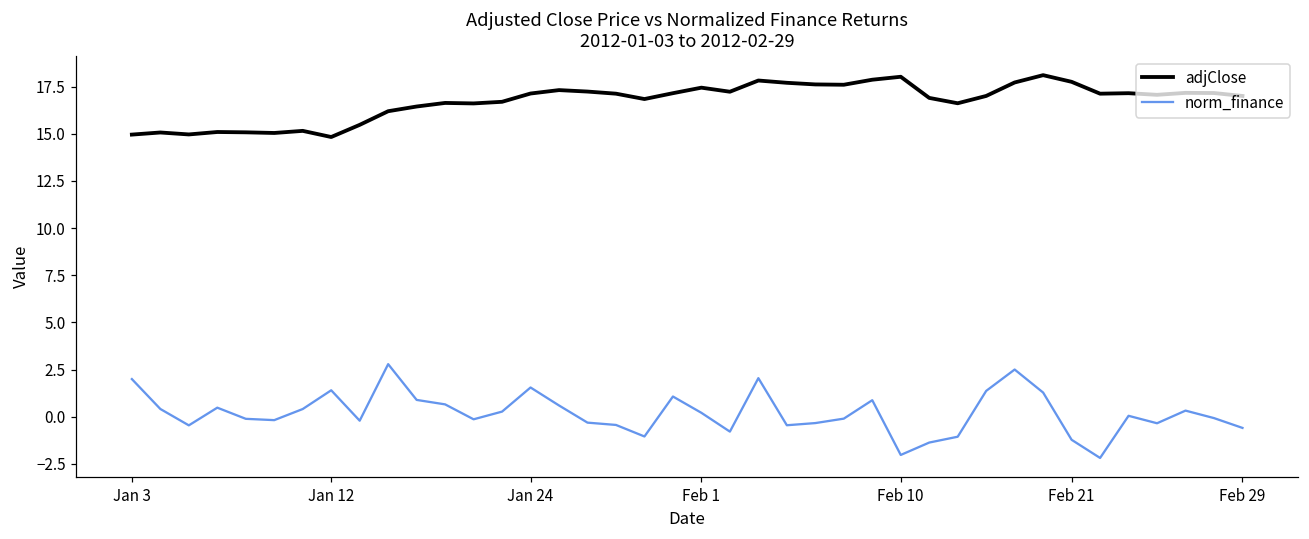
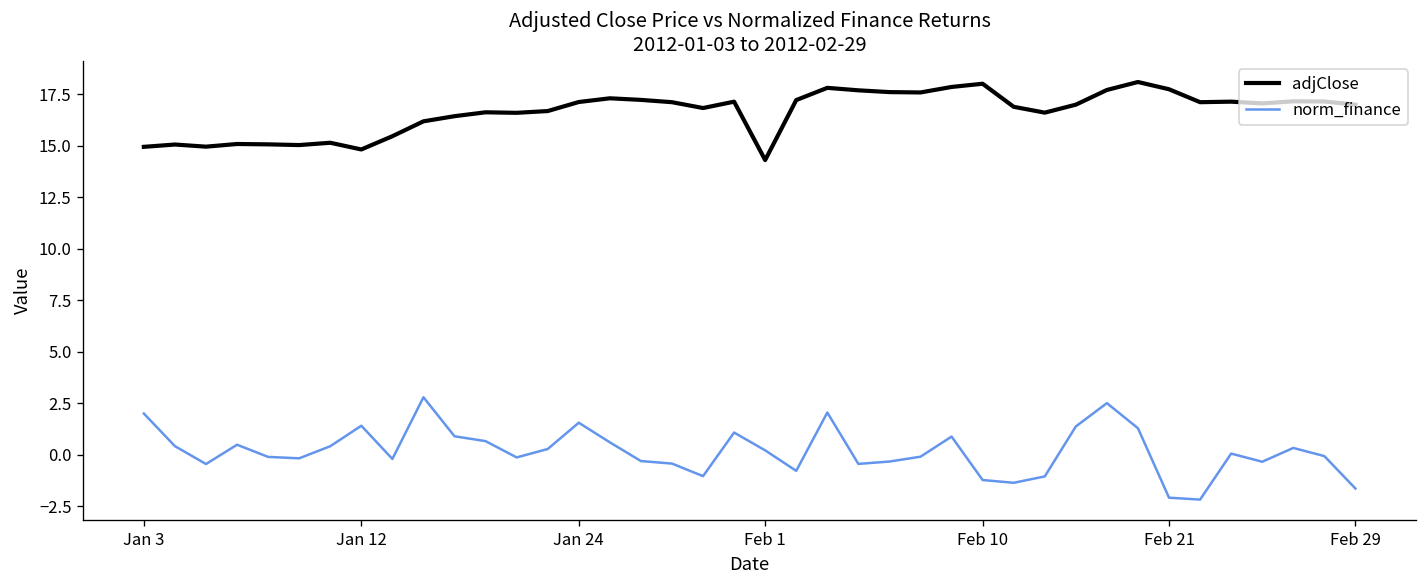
adjClose, Feb 1: 17.4 -> 14.3
norm_finance, Feb 10: -2.0 -> -1.2
norm_finance, Feb 21: -1.2 -> -2.1
norm_finance, Feb 29: -0.6 -> -1.6
